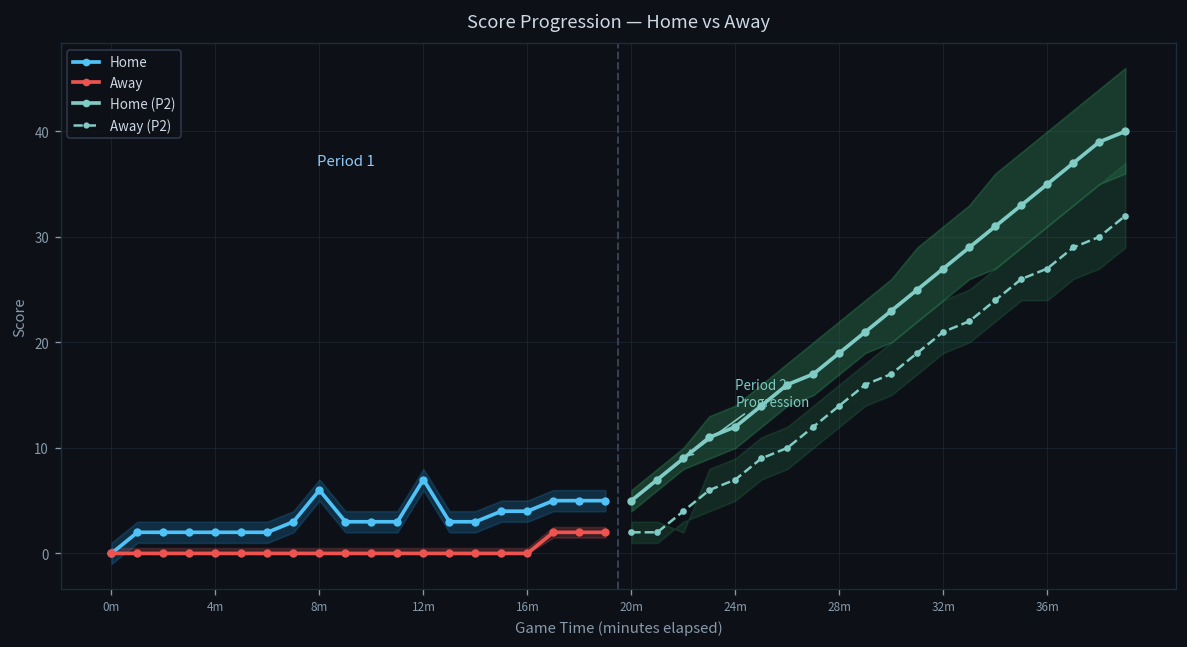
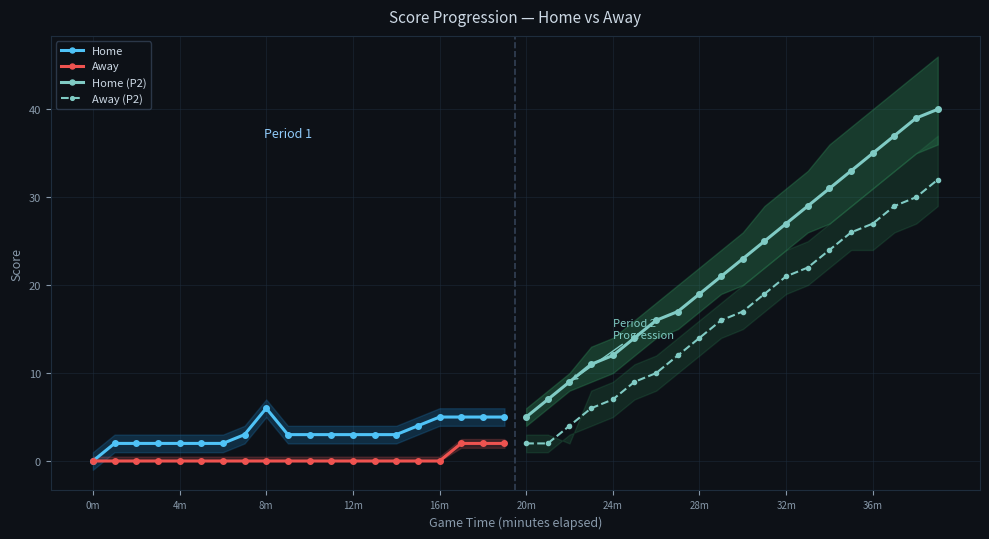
Home, 12m: 7 -> 3
Home, 16m: 4 -> 5
